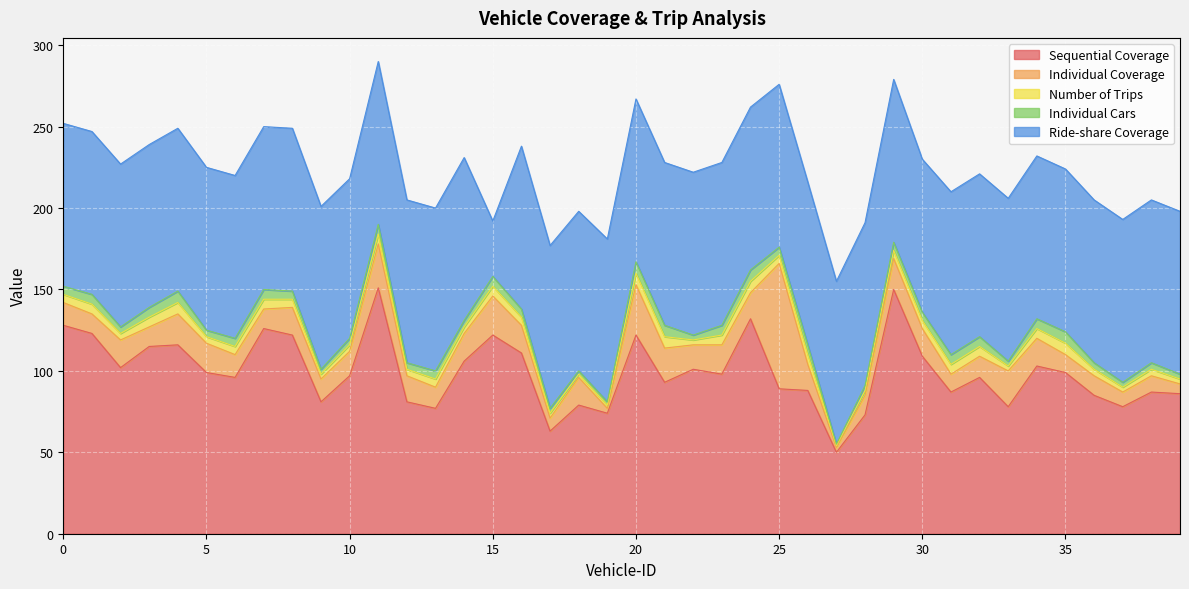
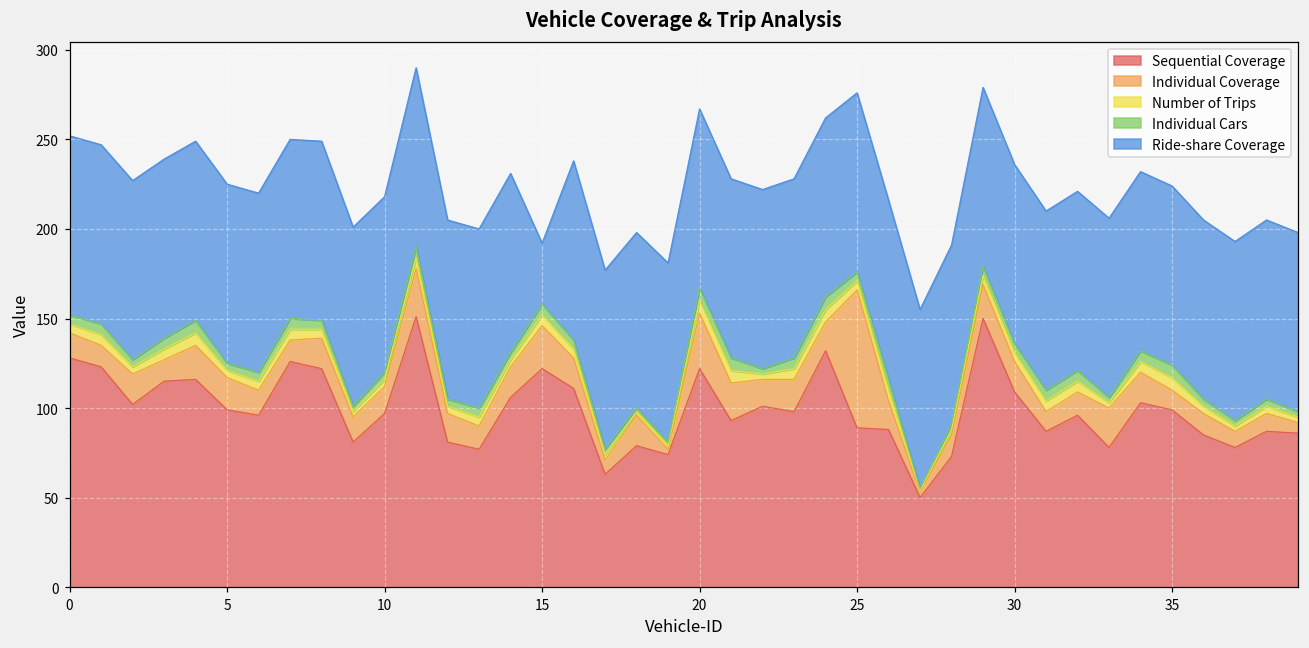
Ride-share Coverage, 30: 94 -> 100
